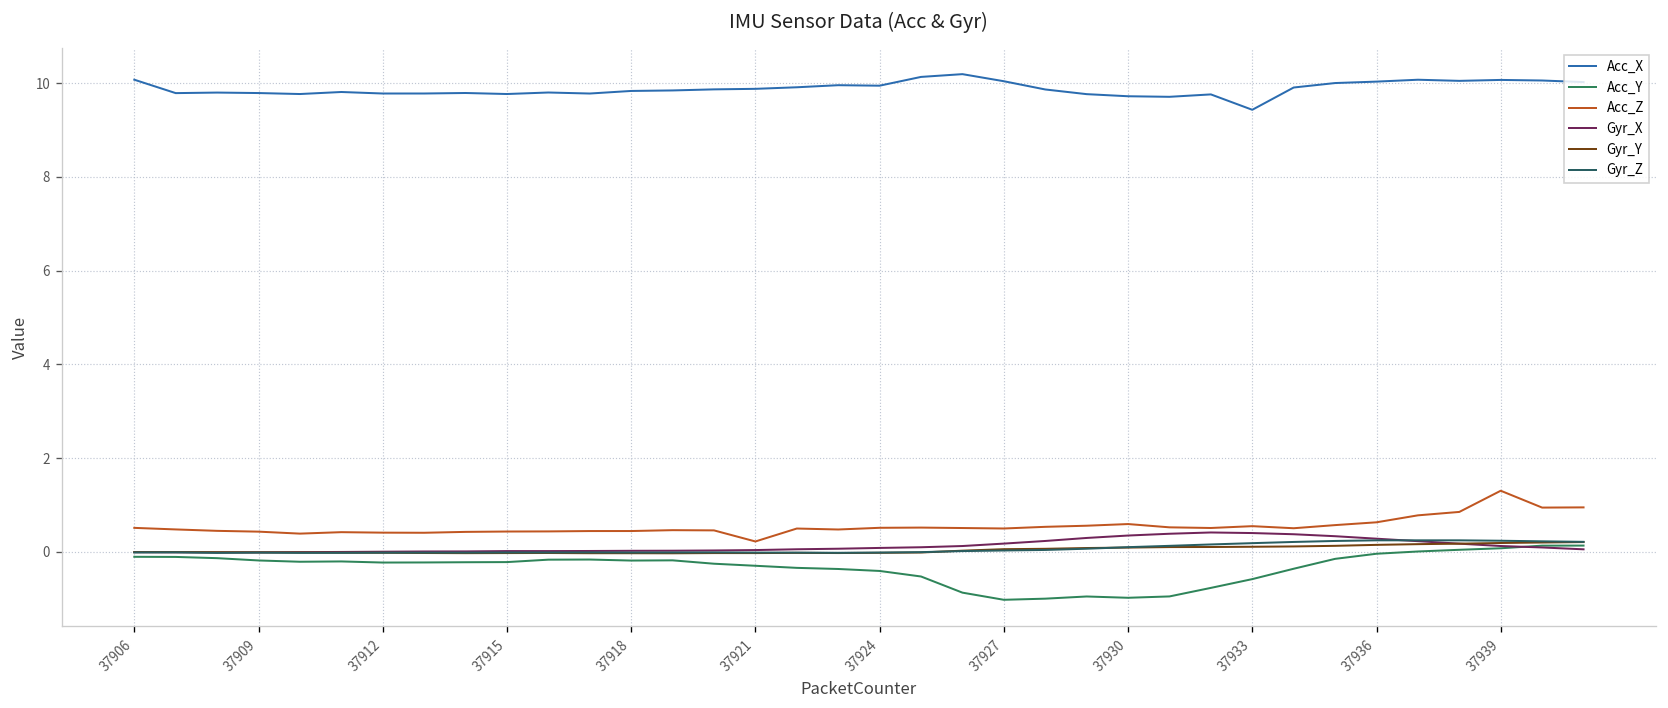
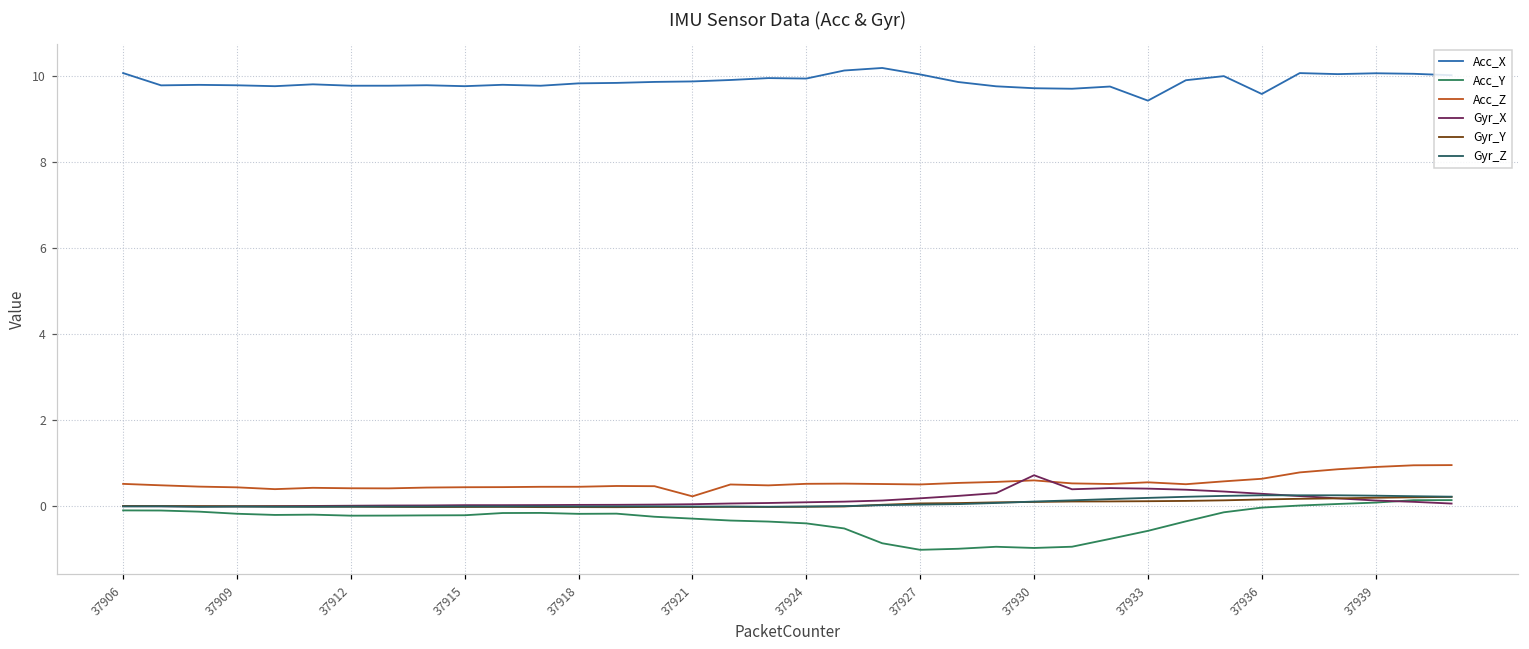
Gyr_X, 37930: 0.3 -> 0.7
Acc_X, 37936: 10.0 -> 9.6
Acc_Z, 37939: 1.3 -> 0.9
